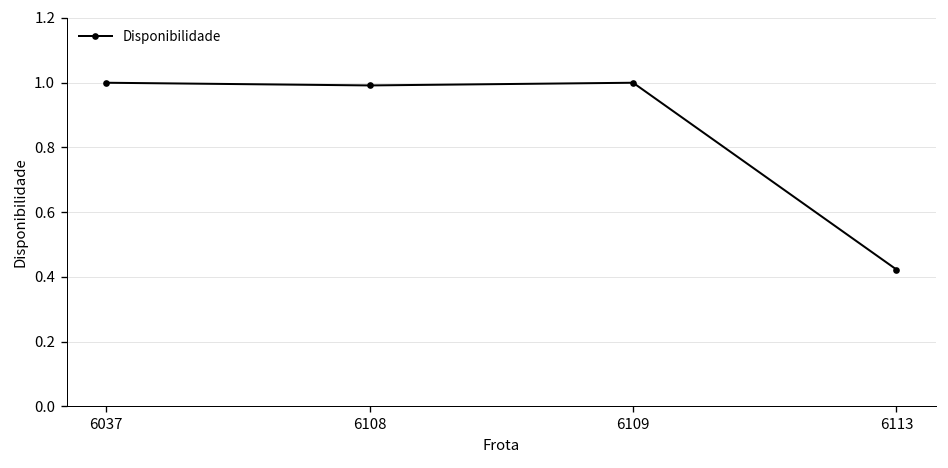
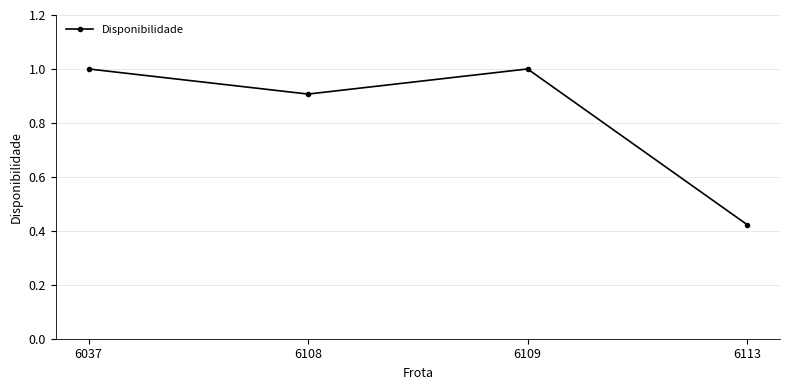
6108: 0.99 -> 0.91
